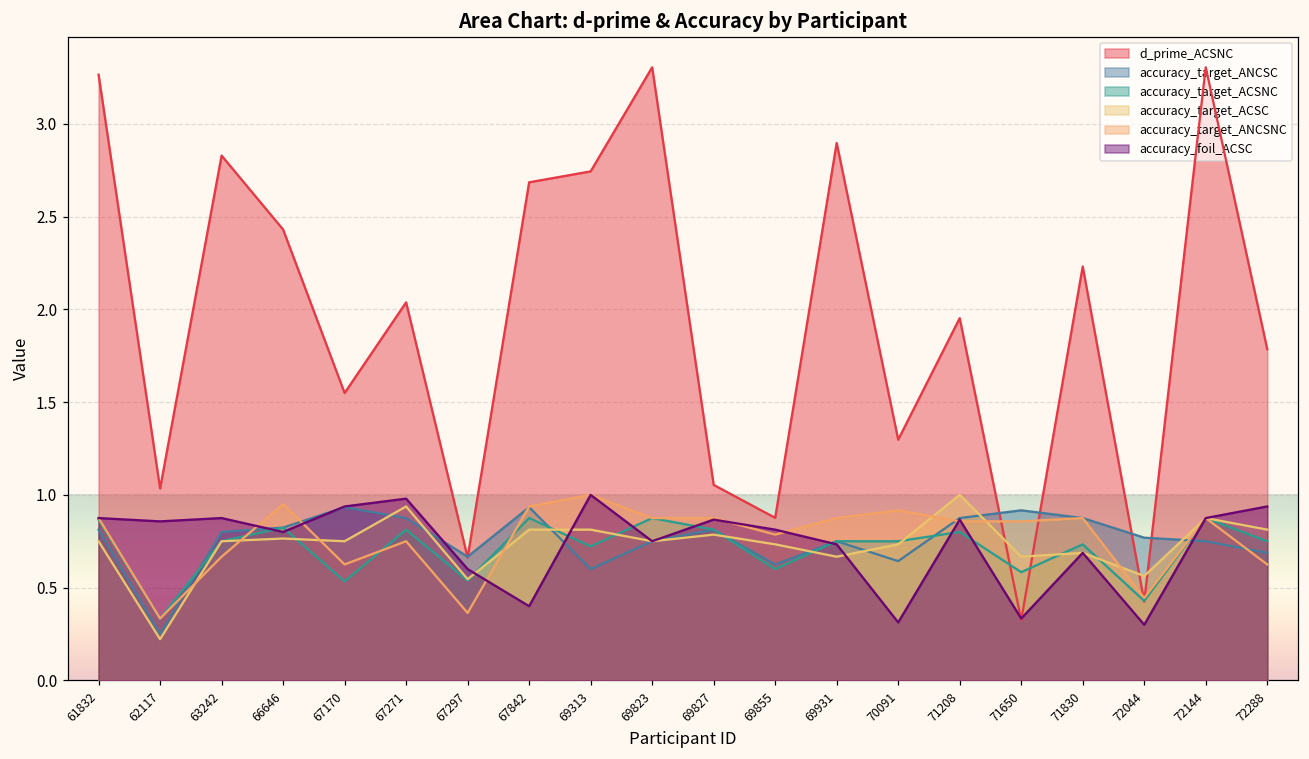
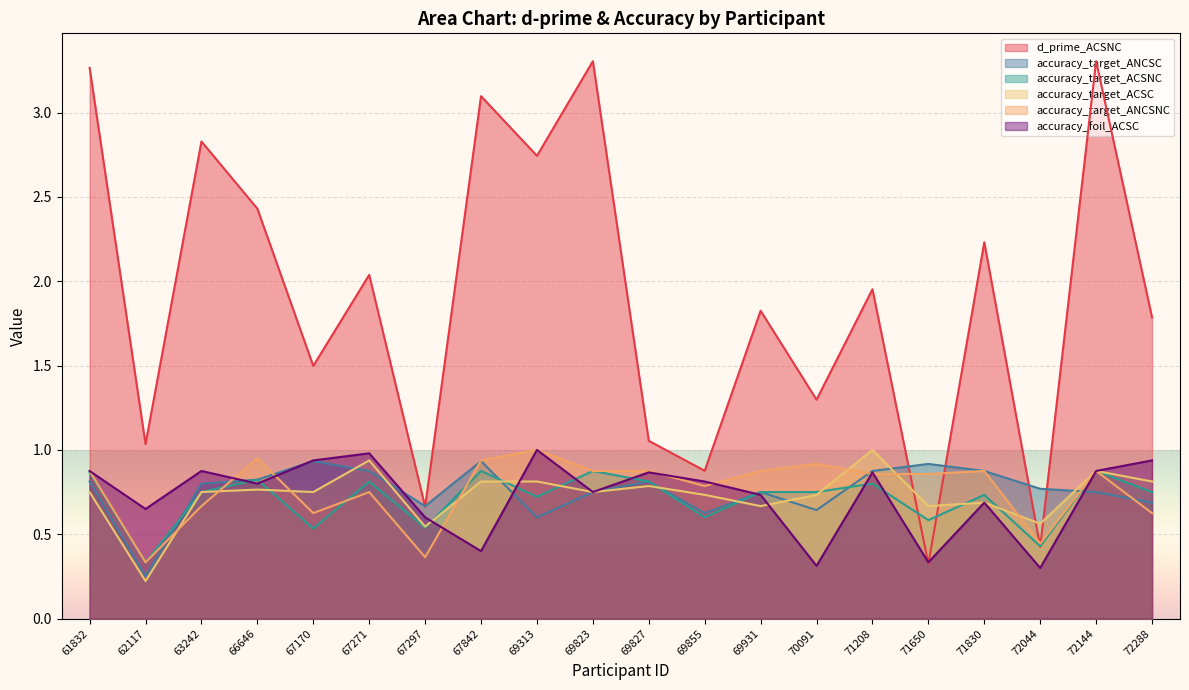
accuracy_foil_ACSC, 62117: 0.86 -> 0.65
d_prime_ACSNC, 67170: 1.55 -> 1.50
d_prime_ACSNC, 67842: 2.68 -> 3.10
d_prime_ACSNC, 69931: 2.90 -> 1.82
